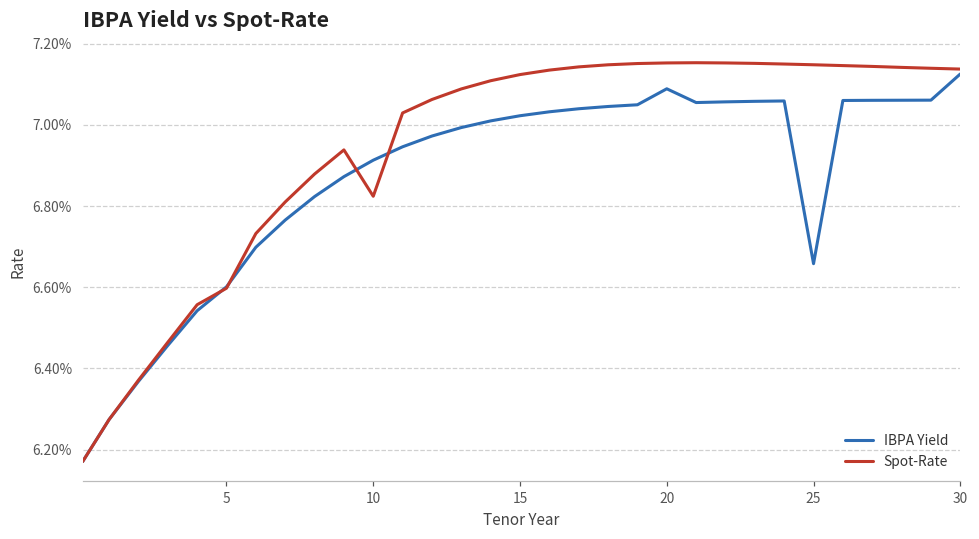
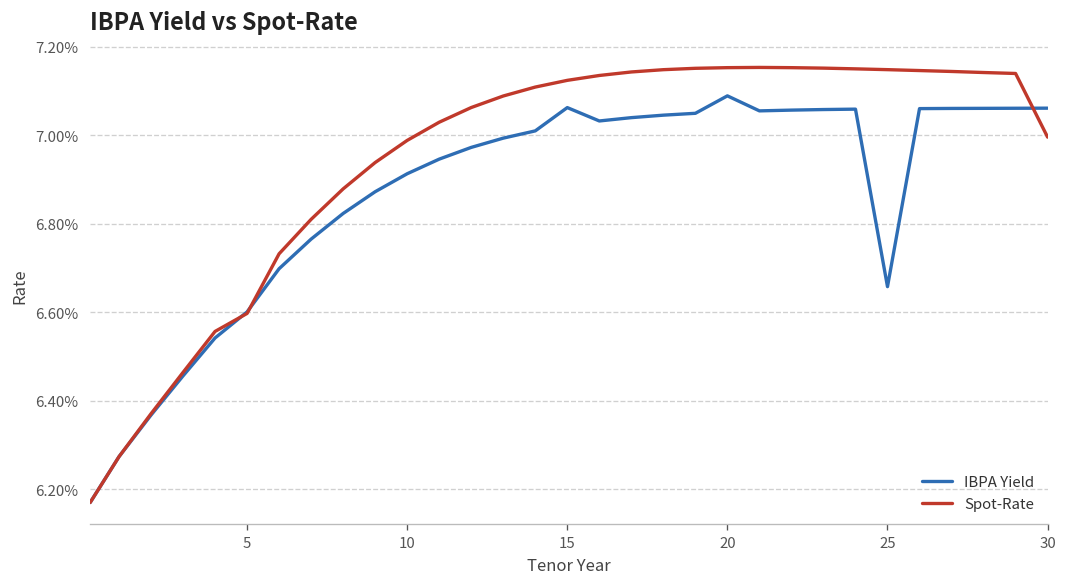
Spot-Rate, 10: 6.82% -> 6.99%
IBPA Yield, 15: 7.02% -> 7.06%
IBPA Yield, 30: 7.13% -> 7.06%
Spot-Rate, 30: 7.14% -> 7.00%
